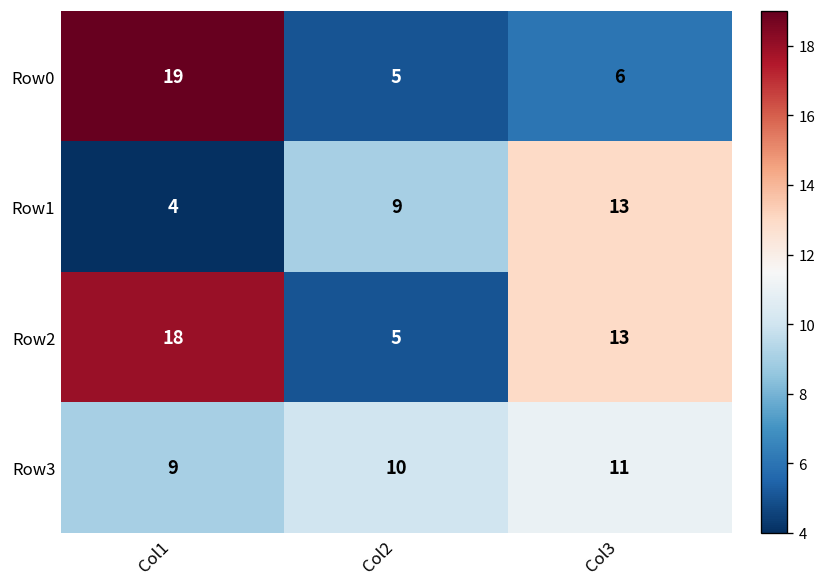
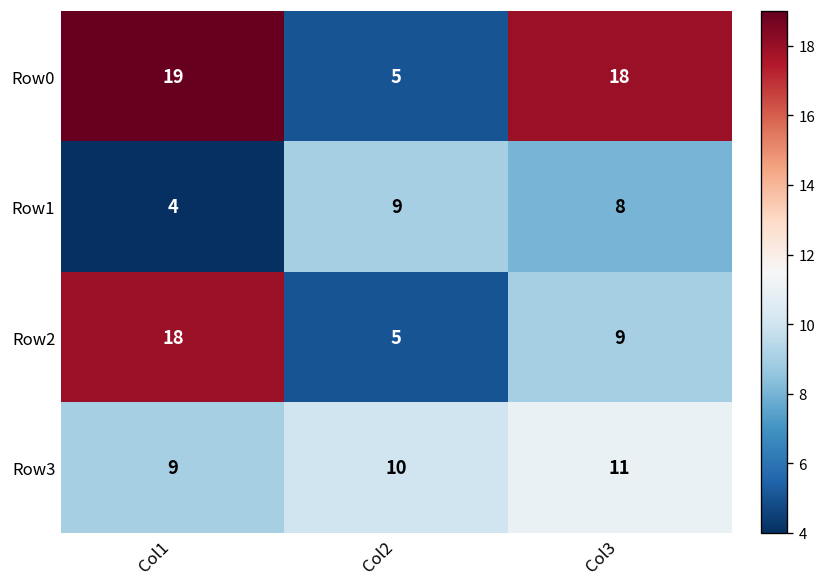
Row0, Col3: 6 -> 18
Row1, Col3: 13 -> 8
Row2, Col3: 13 -> 9
